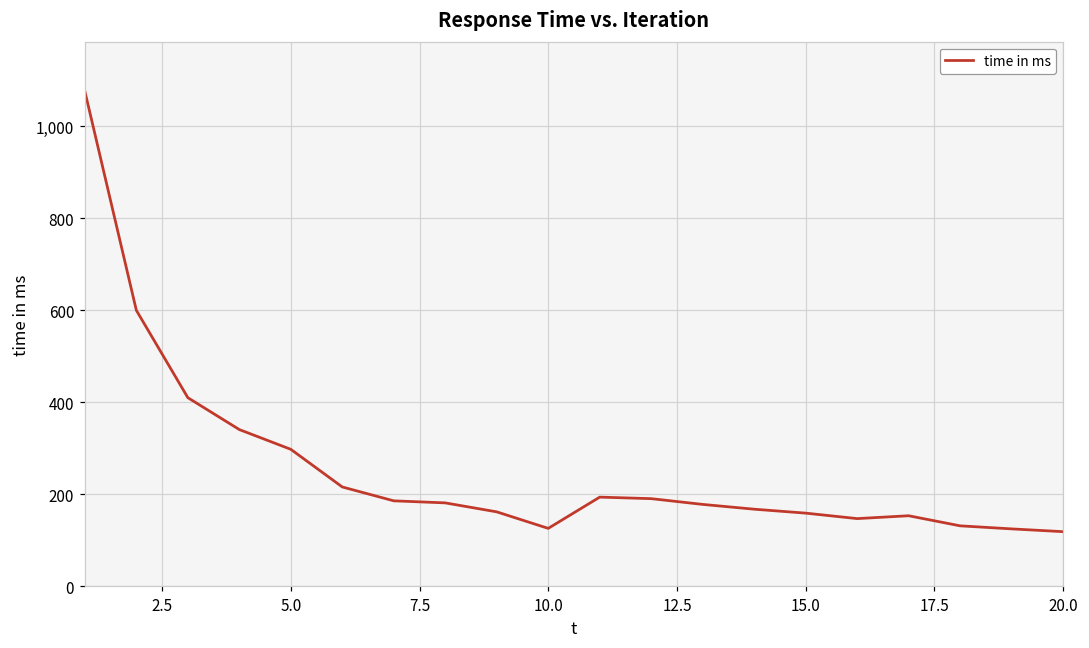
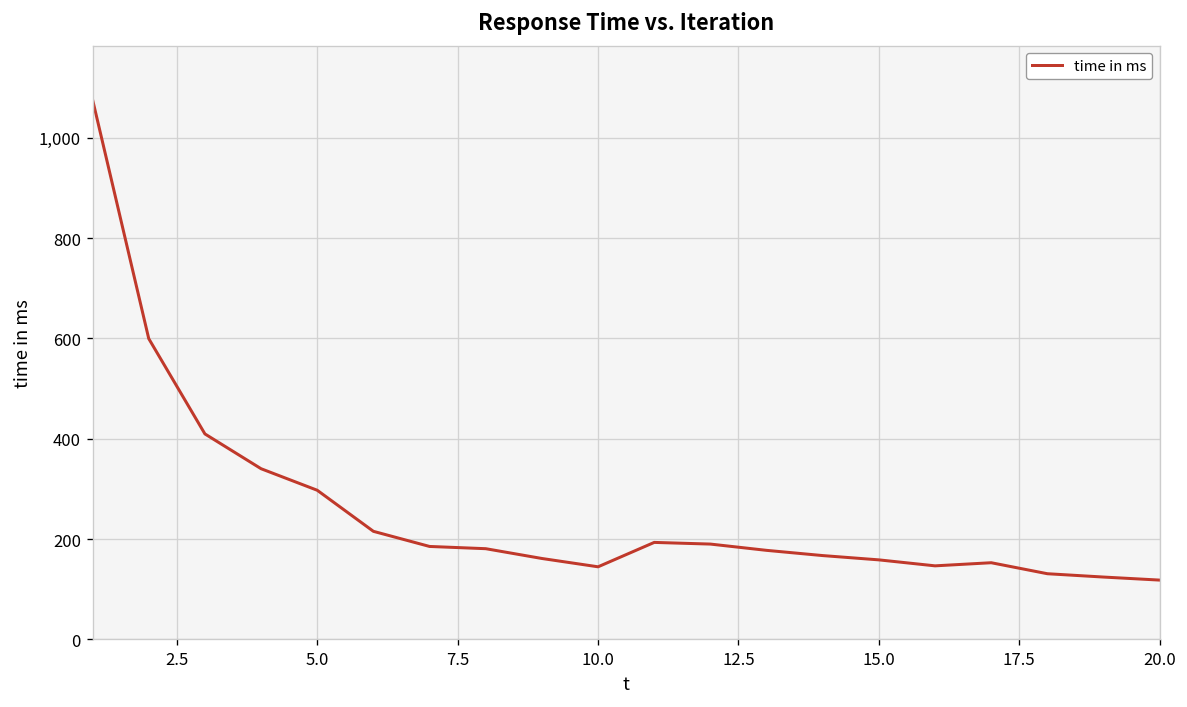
10.0: 130 -> 140
